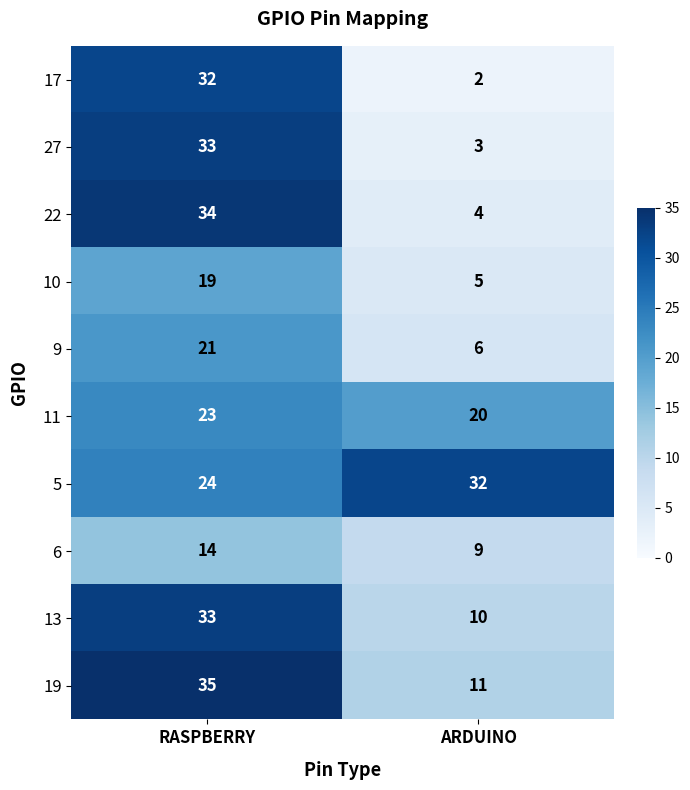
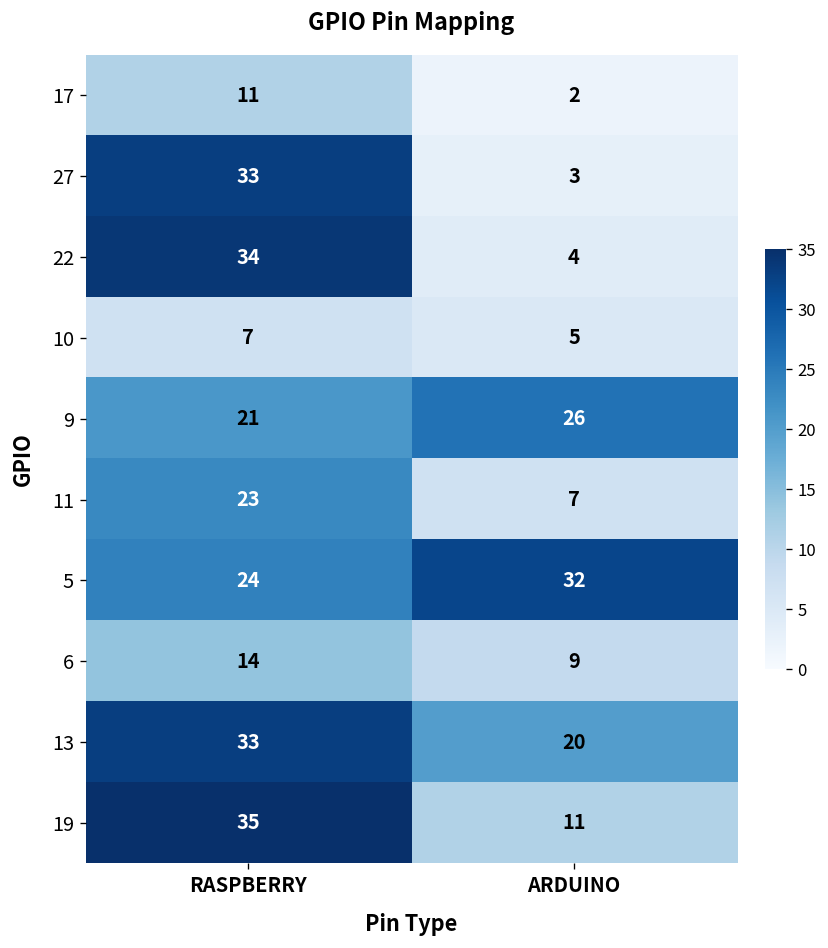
17, RASPBERRY: 32 -> 11
10, RASPBERRY: 19 -> 7
9, ARDUINO: 6 -> 26
11, ARDUINO: 20 -> 7
13, ARDUINO: 10 -> 20
